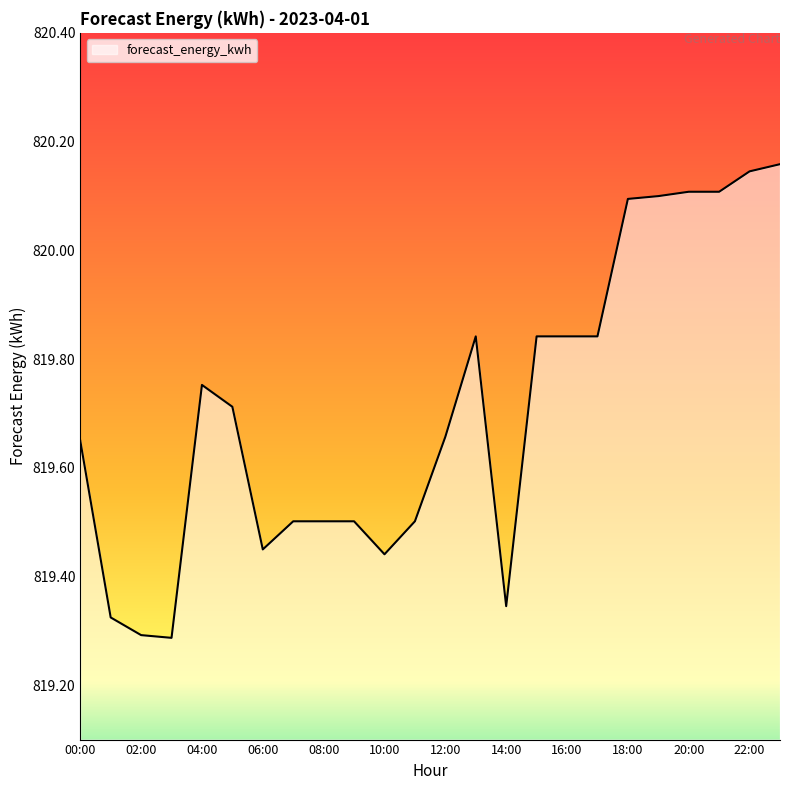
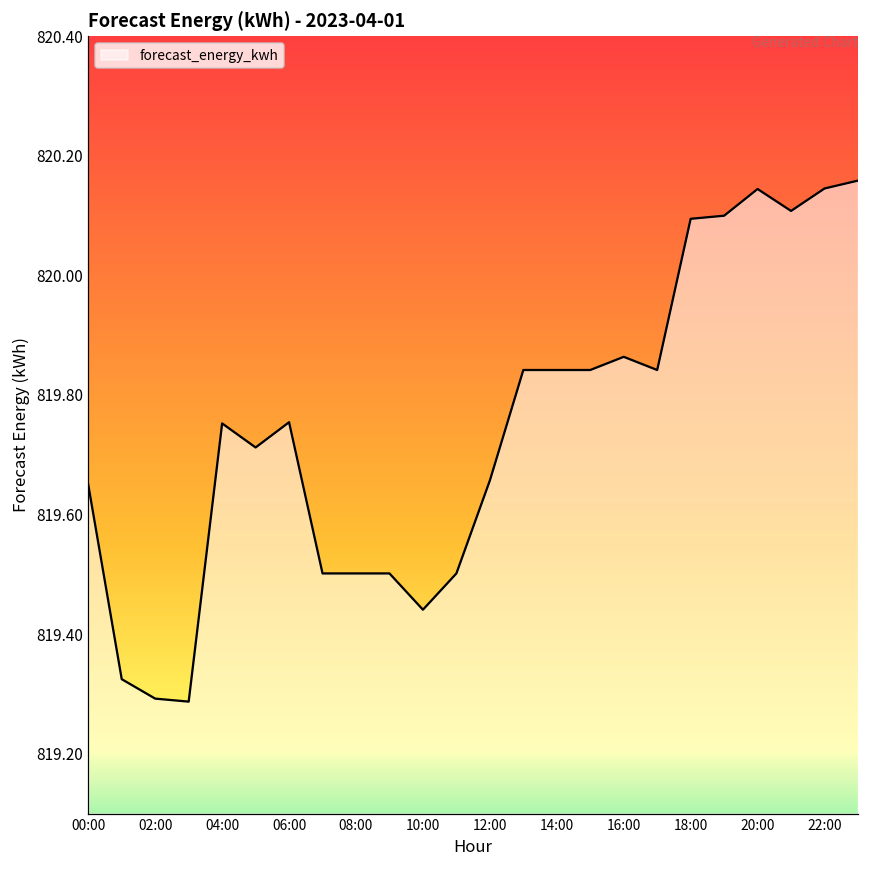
06:00: 819.45 -> 819.75
14:00: 819.35 -> 819.84
16:00: 819.84 -> 819.86
20:00: 820.11 -> 820.14
